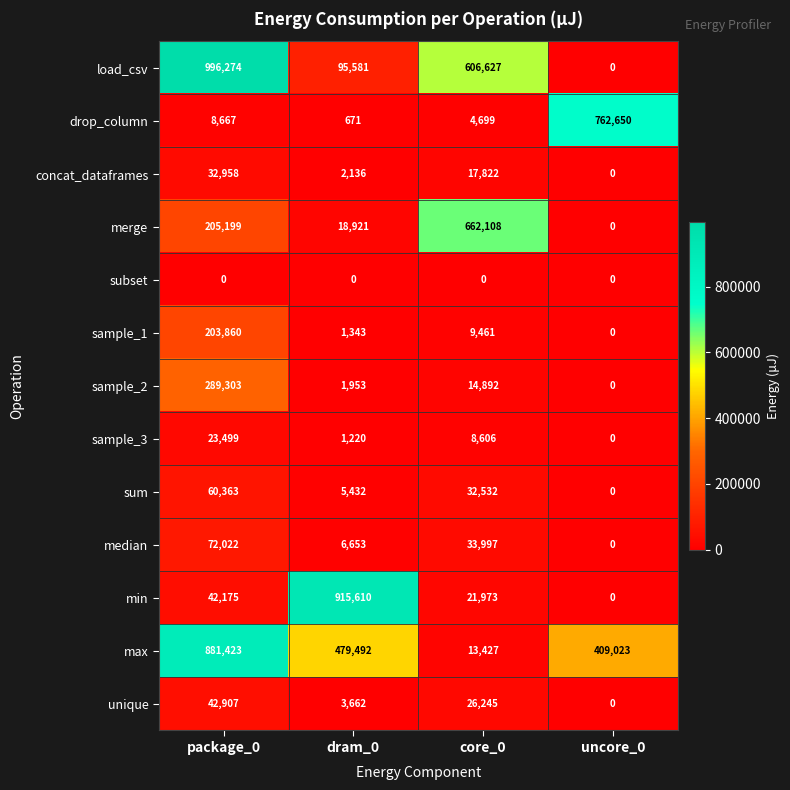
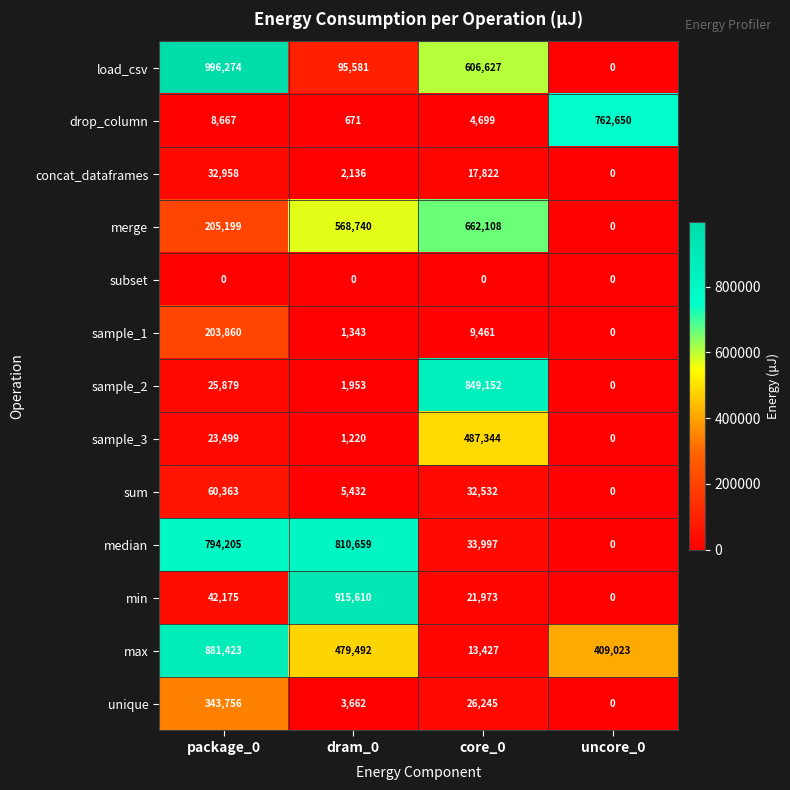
merge, dram_0: 18,921 -> 568,740
sample_2, package_0: 289,303 -> 25,879
sample_2, core_0: 14,892 -> 849,152
sample_3, core_0: 8,606 -> 487,344
median, package_0: 72,022 -> 794,205
median, dram_0: 6,653 -> 810,659
unique, package_0: 42,907 -> 343,756
